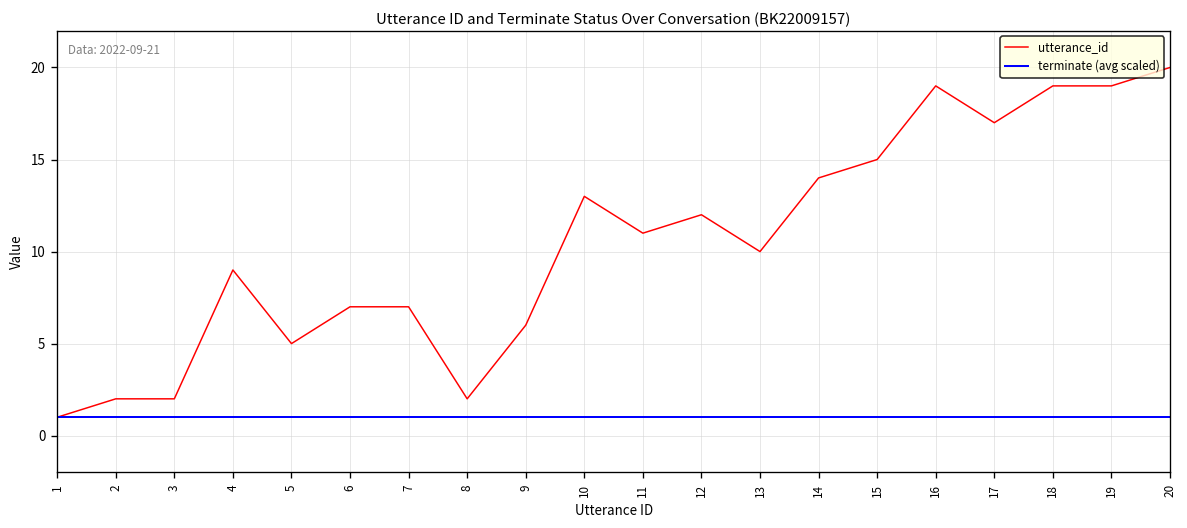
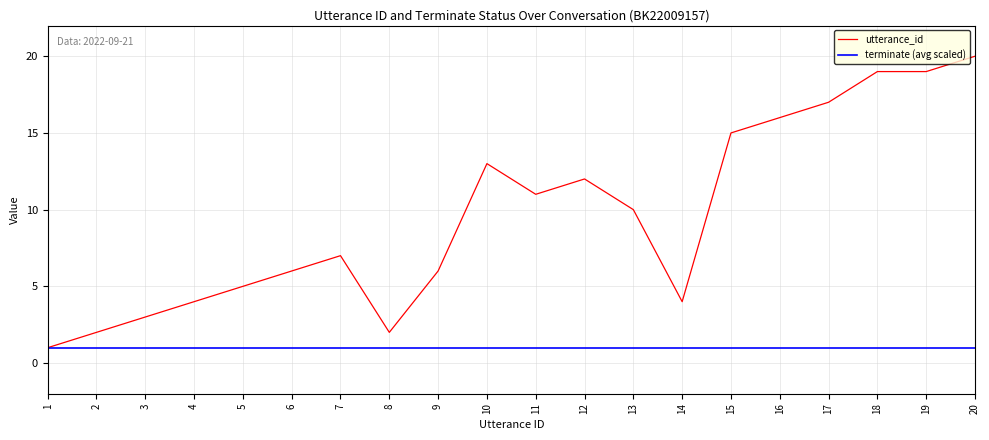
3: 2 -> 3
4: 9 -> 4
6: 7 -> 6
14: 14 -> 4
16: 19 -> 16
